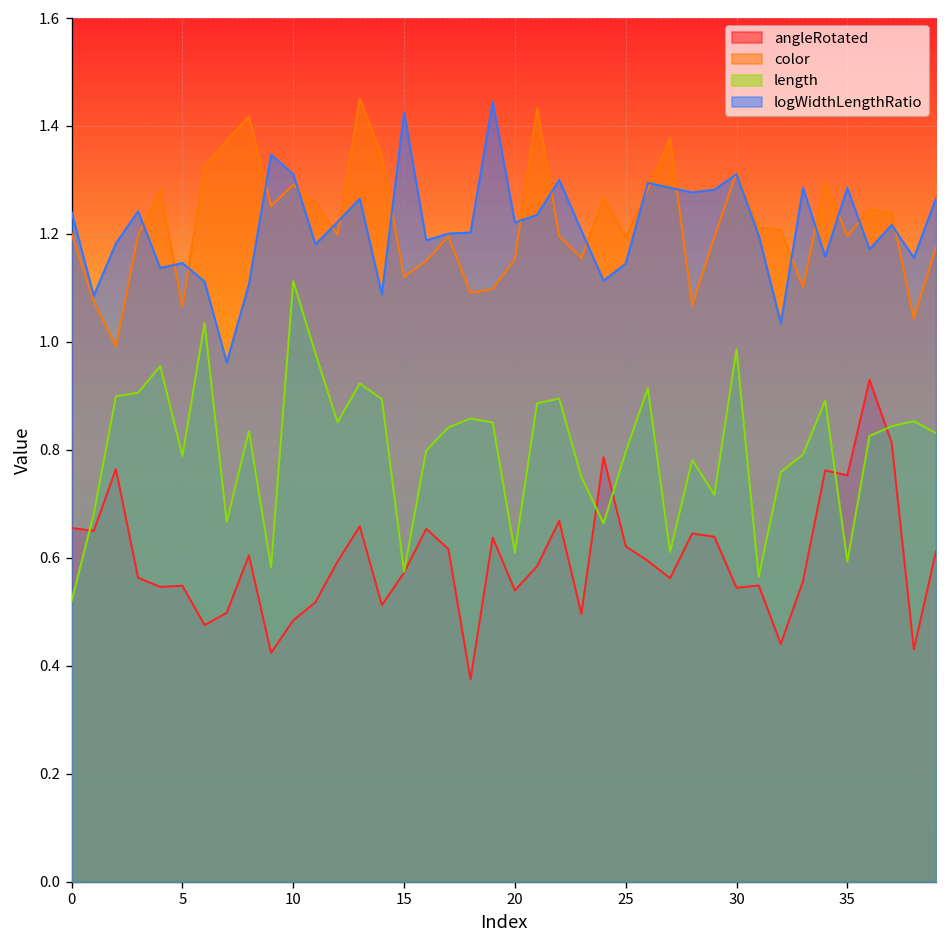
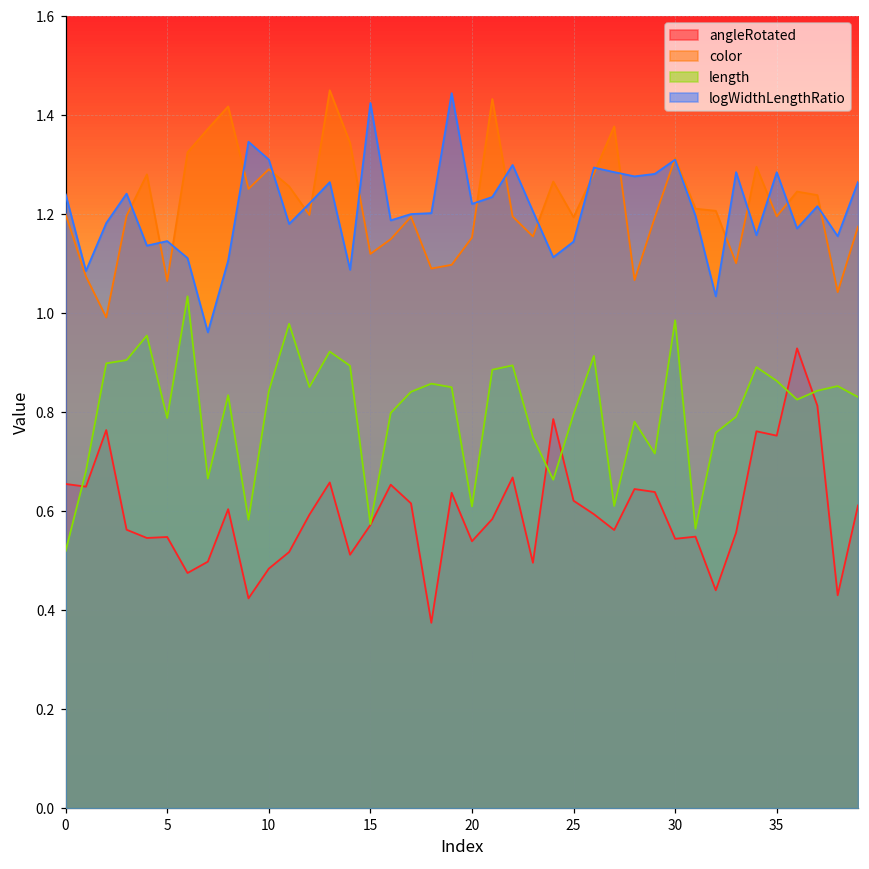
length, 10: 1.11 -> 0.84
length, 35: 0.59 -> 0.86
